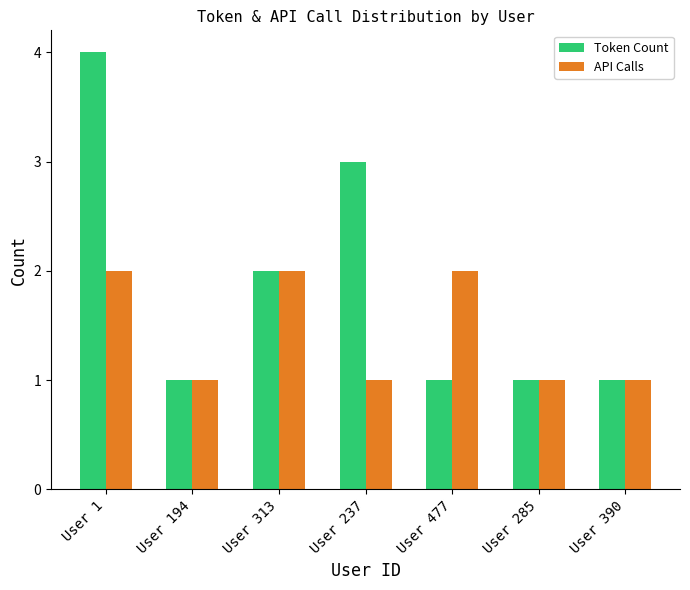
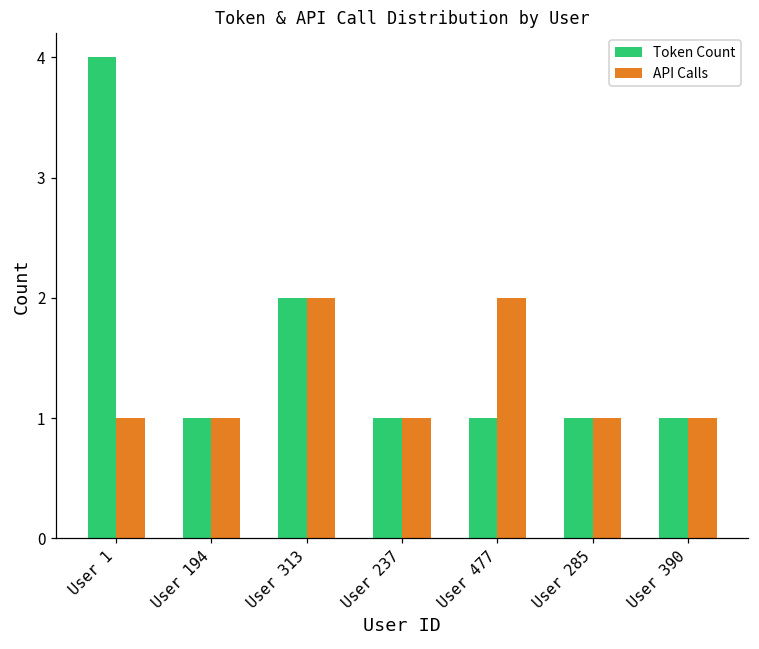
API Calls, User 1: 2 -> 1
Token Count, User 237: 3 -> 1
